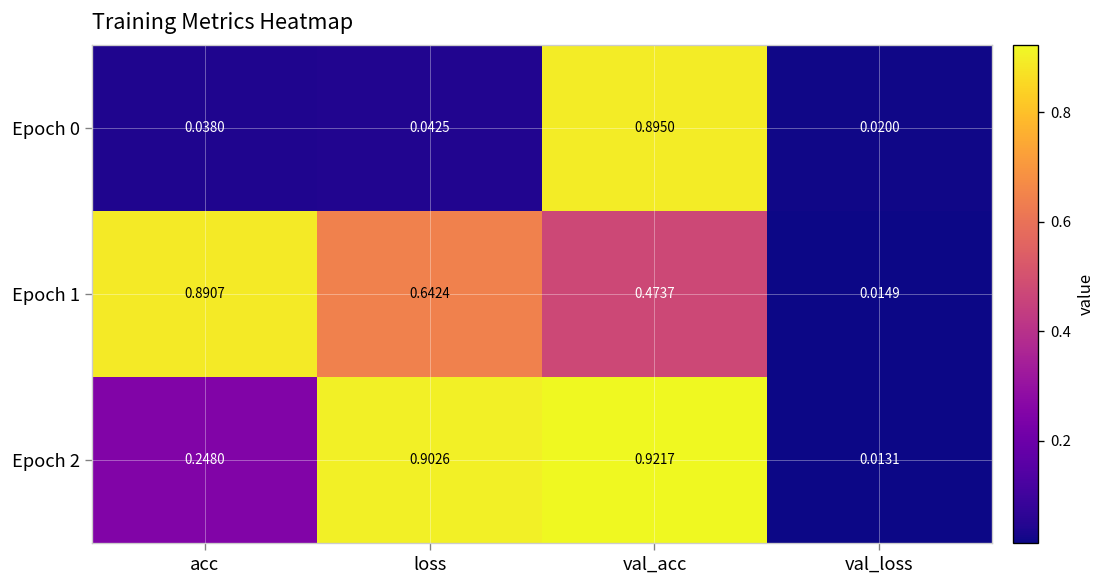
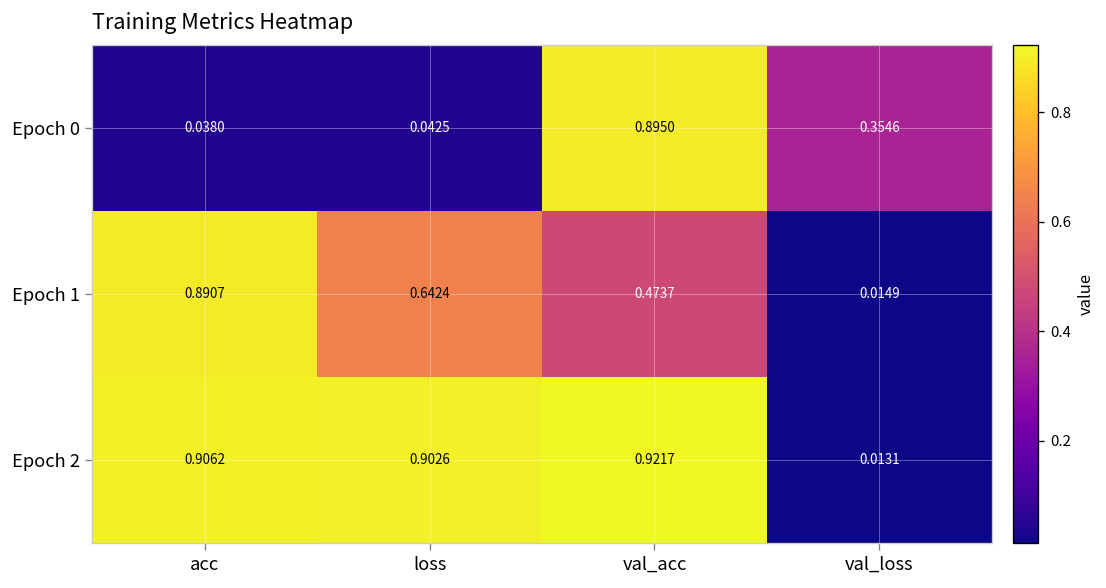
Epoch 0, val_loss: 0.0200 -> 0.3546
Epoch 2, acc: 0.2480 -> 0.9062
